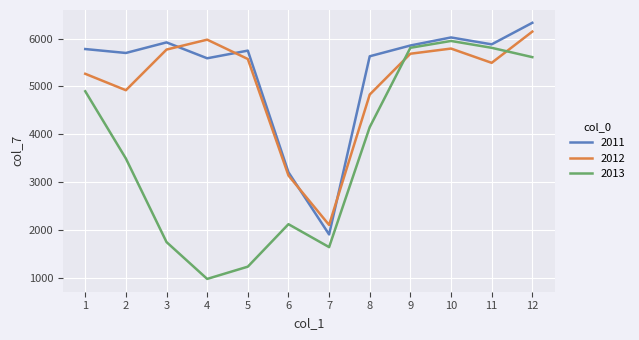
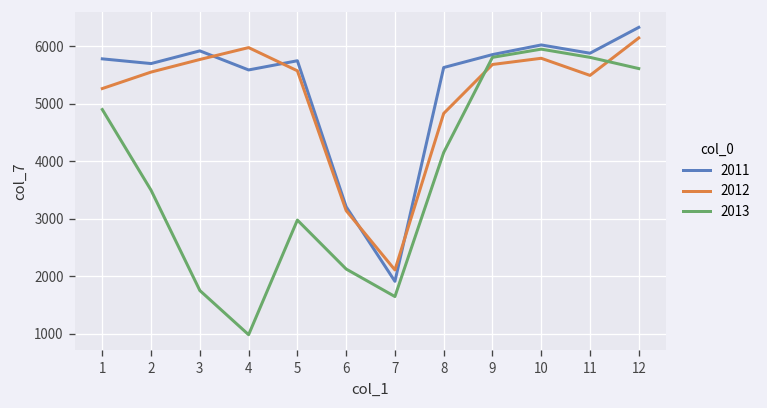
2012, 2: 4900 -> 5600
2013, 5: 1200 -> 3000
